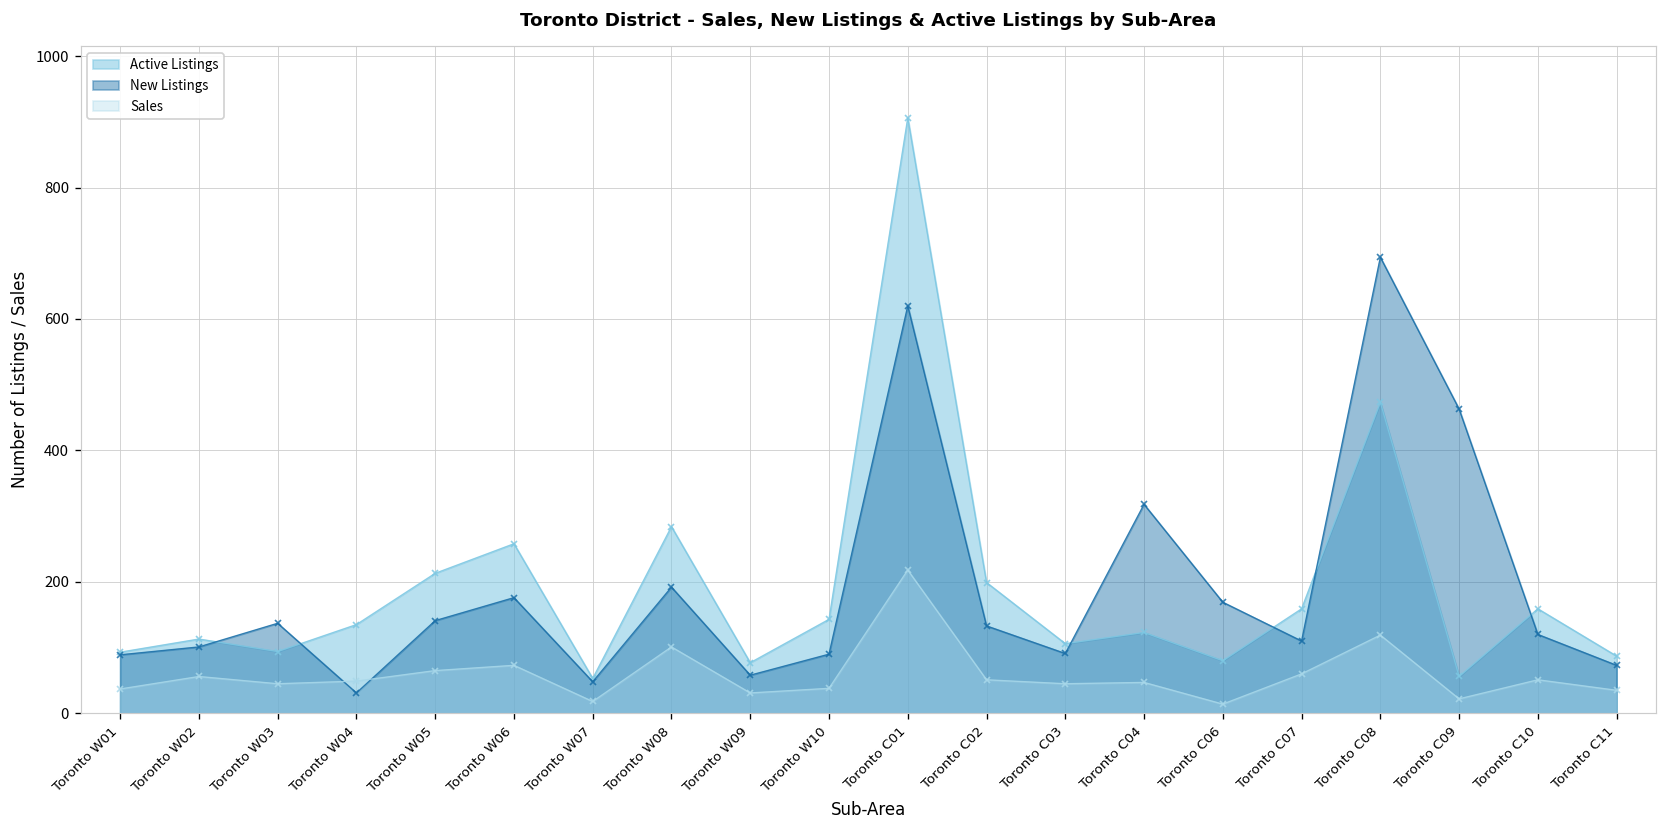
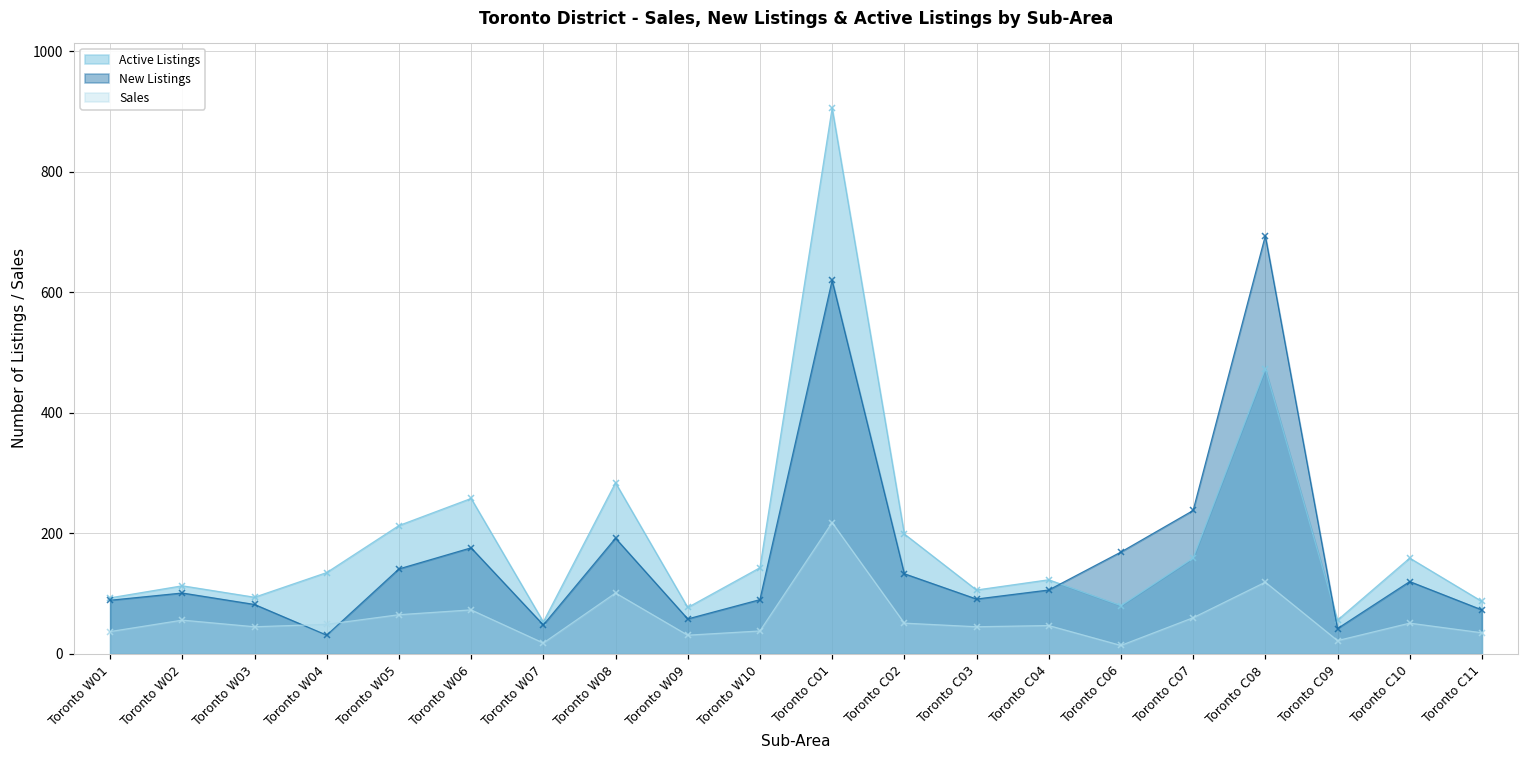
New Listings, Toronto W03: 140 -> 80
New Listings, Toronto C04: 320 -> 110
New Listings, Toronto C07: 110 -> 240
New Listings, Toronto C09: 460 -> 40
